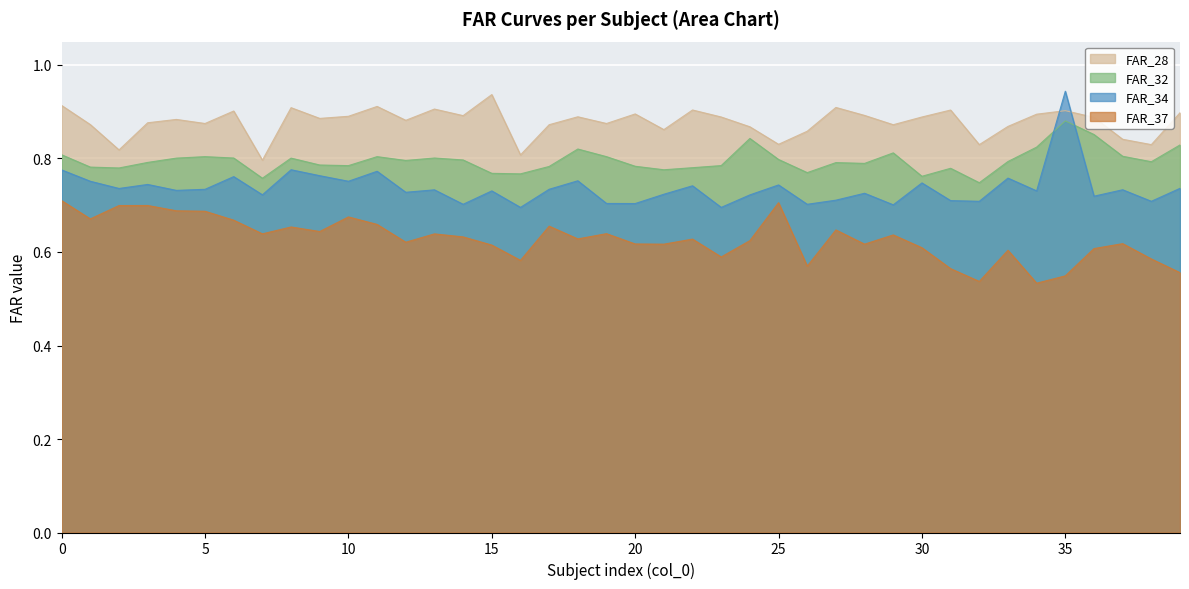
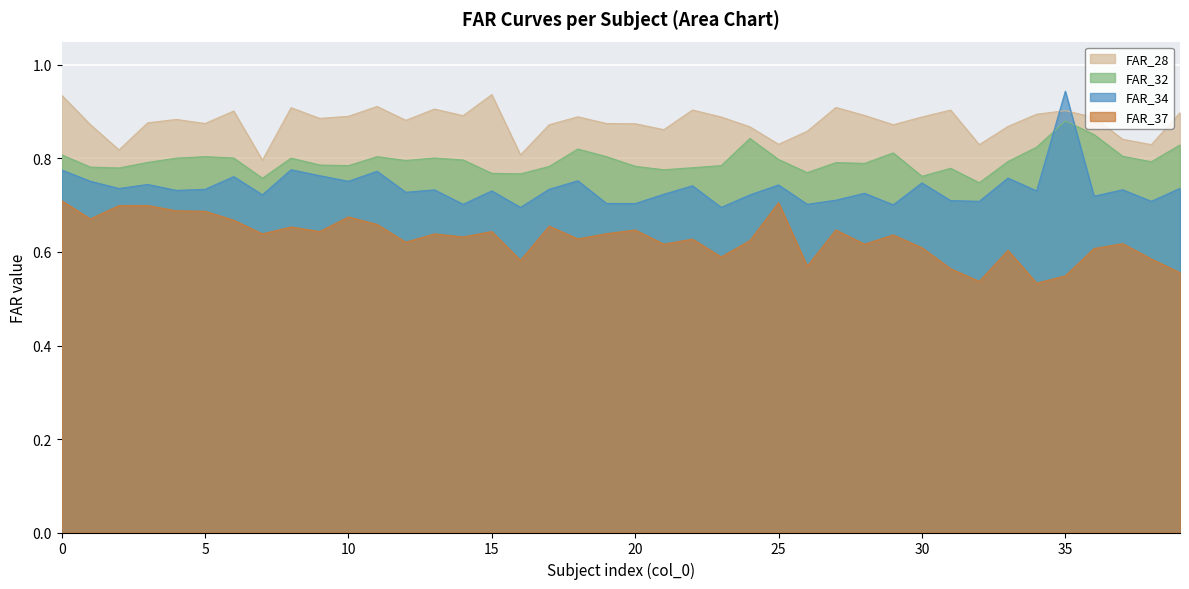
FAR_28, 0: 0.91 -> 0.94
FAR_37, 15: 0.61 -> 0.64
FAR_28, 20: 0.90 -> 0.87
FAR_37, 20: 0.62 -> 0.65
